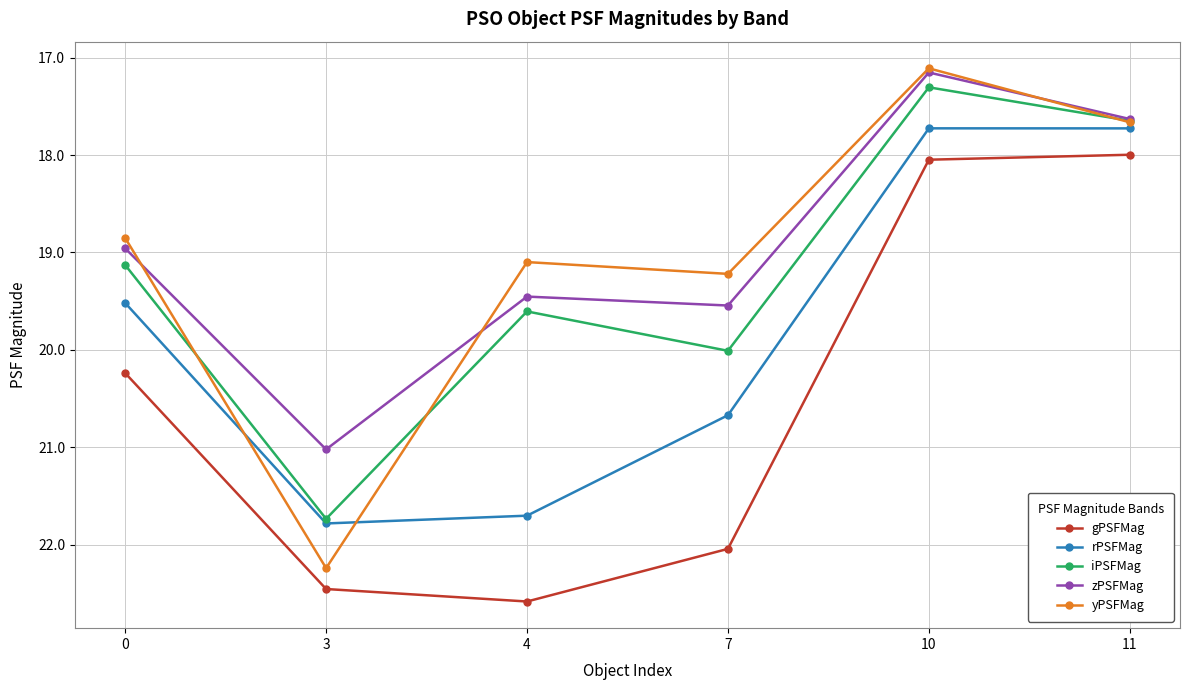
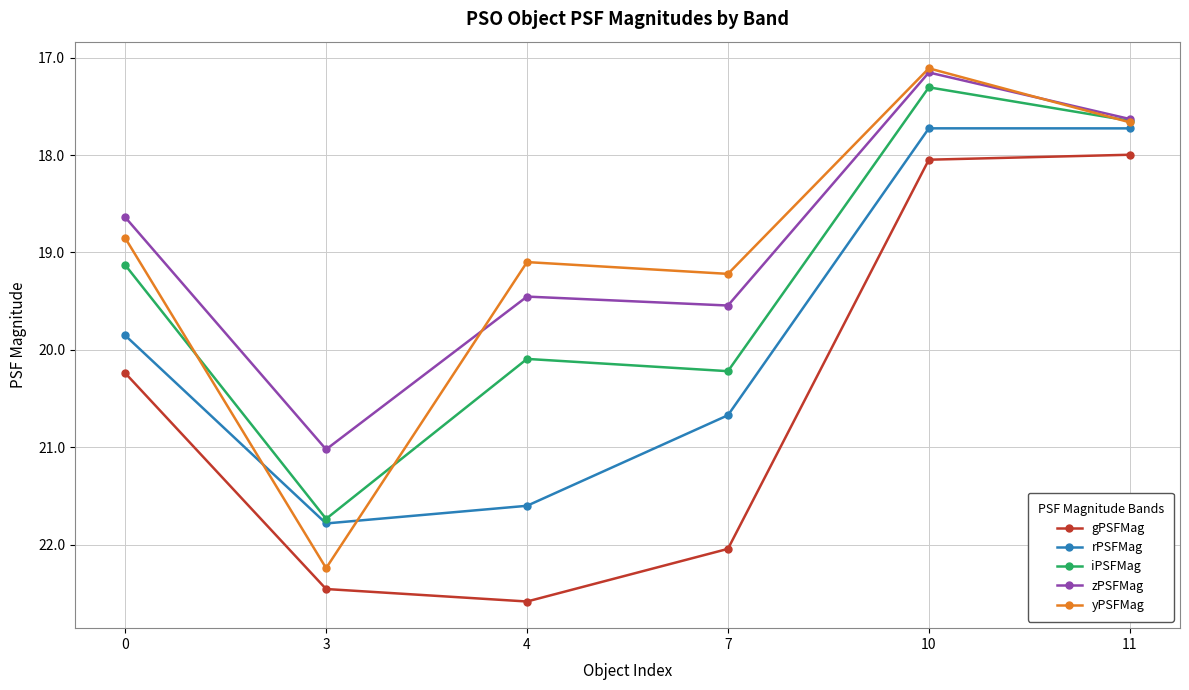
rPSFMag, 0: 19.5 -> 19.9
zPSFMag, 0: 19.0 -> 18.6
rPSFMag, 4: 21.7 -> 21.6
iPSFMag, 4: 19.6 -> 20.1
iPSFMag, 7: 20.0 -> 20.2
